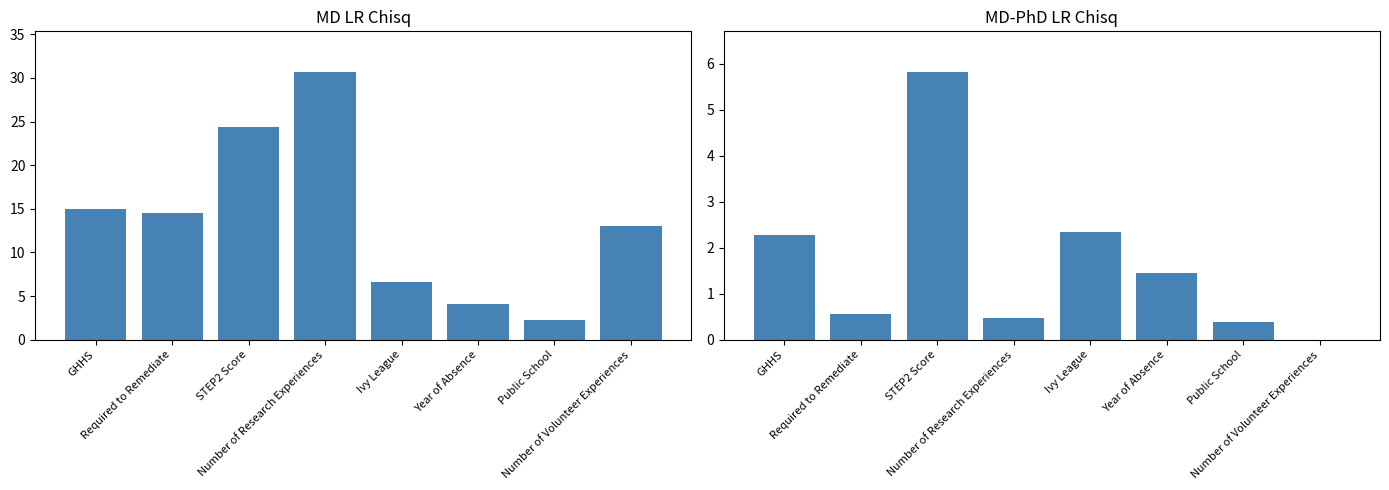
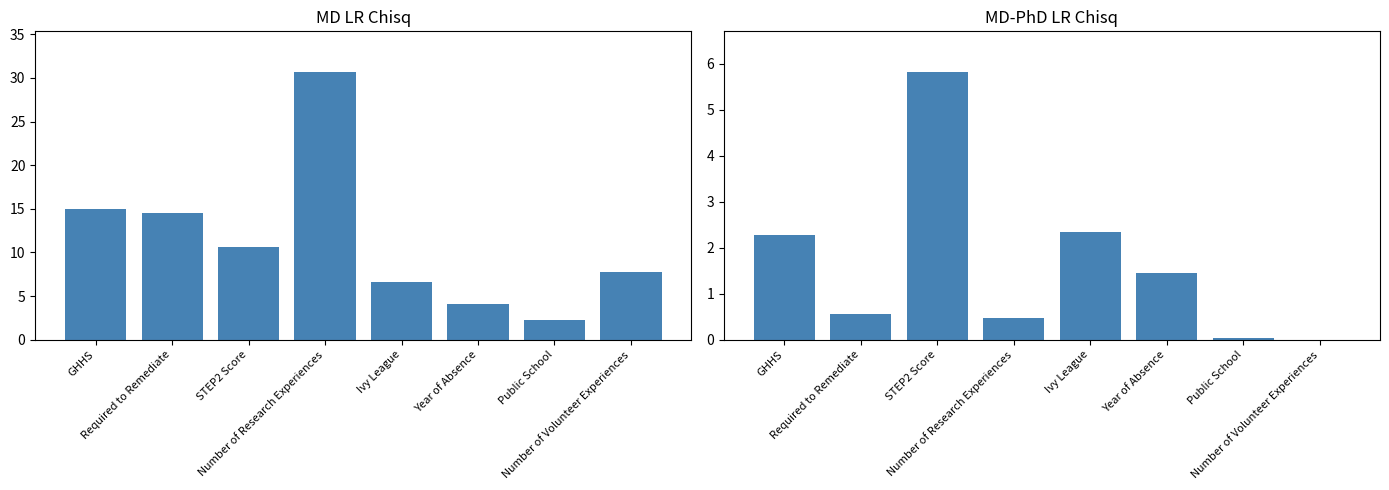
MD LR Chisq, STEP2 Score: 24 -> 11
MD LR Chisq, Number of Volunteer Experiences: 13 -> 8
MD-PhD LR Chisq, Public School: 0.4 -> 0.0
